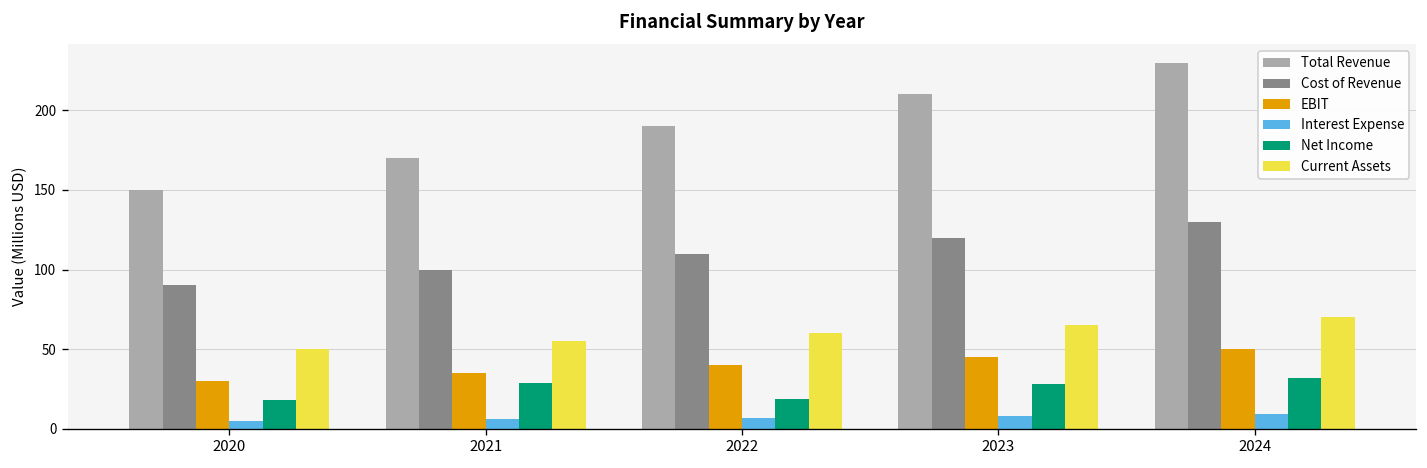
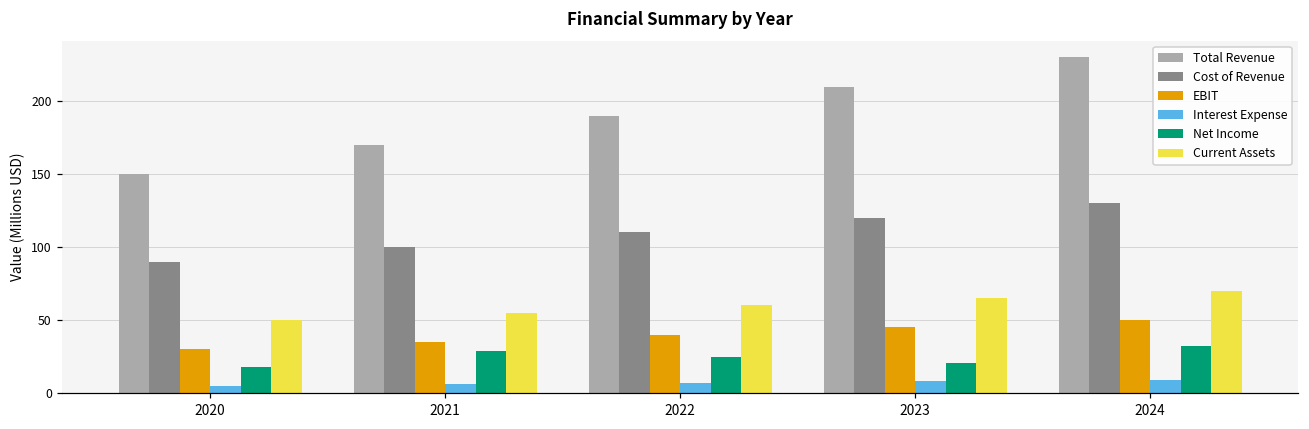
Net Income, 2022: 19 -> 25
Net Income, 2023: 28 -> 21
